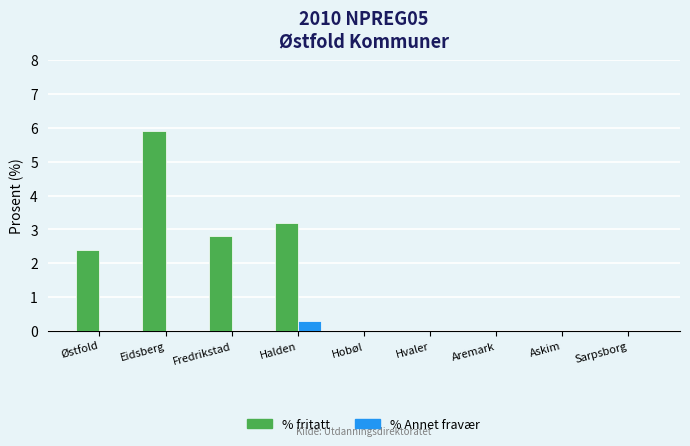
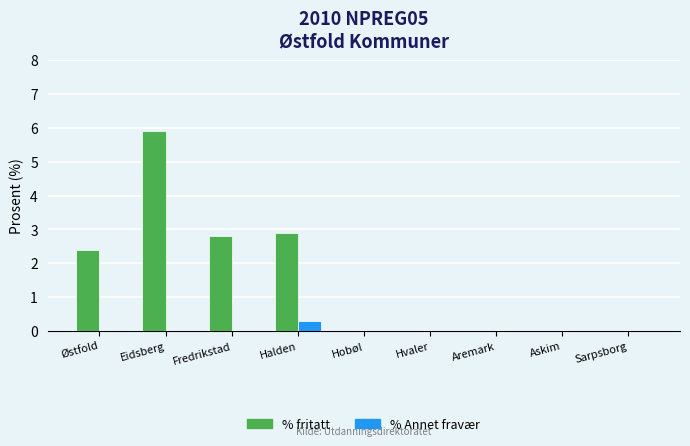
% fritatt, Halden: 3.2 -> 2.9
